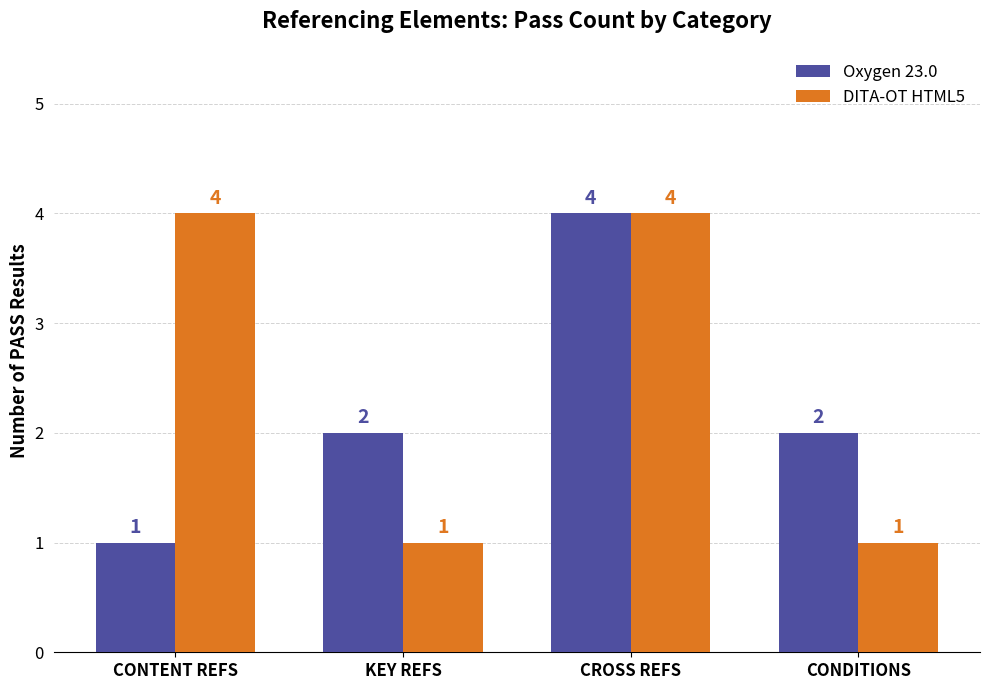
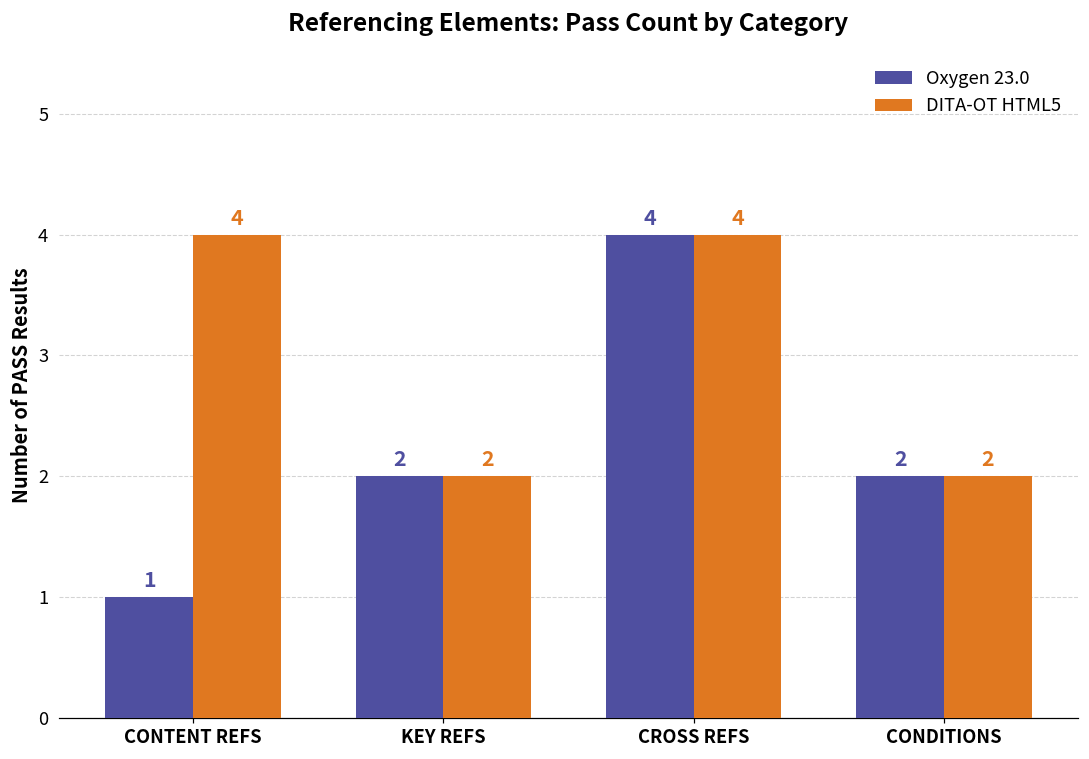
DITA-OT HTML5, KEY REFS: 1 -> 2
DITA-OT HTML5, CONDITIONS: 1 -> 2
